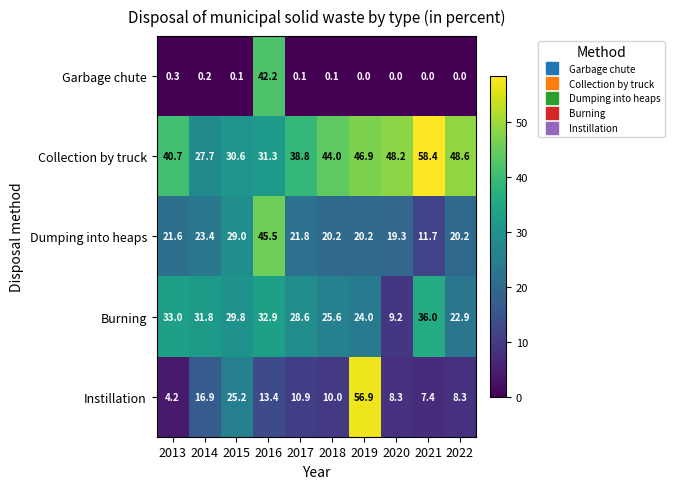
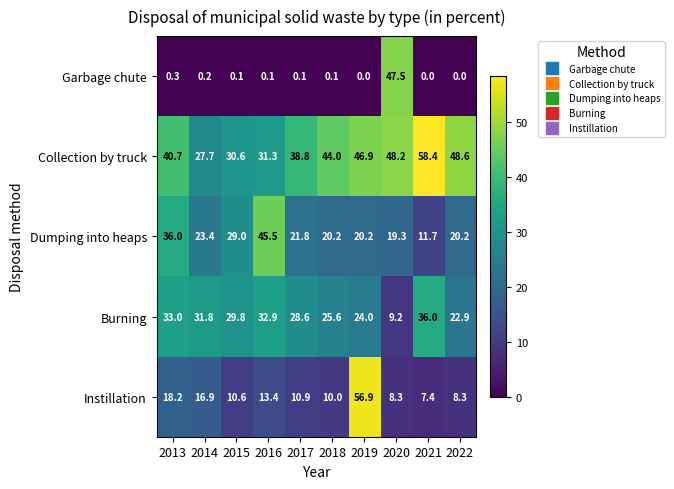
Garbage chute, 2016: 42.2 -> 0.1
Garbage chute, 2020: 0.0 -> 47.5
Dumping into heaps, 2013: 21.6 -> 36.0
Instillation, 2013: 4.2 -> 18.2
Instillation, 2015: 25.2 -> 10.6
